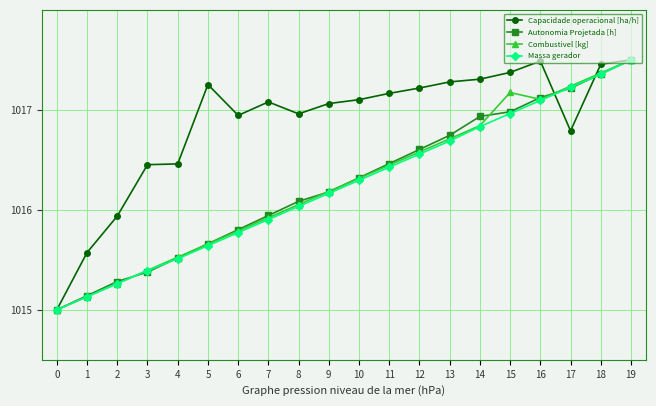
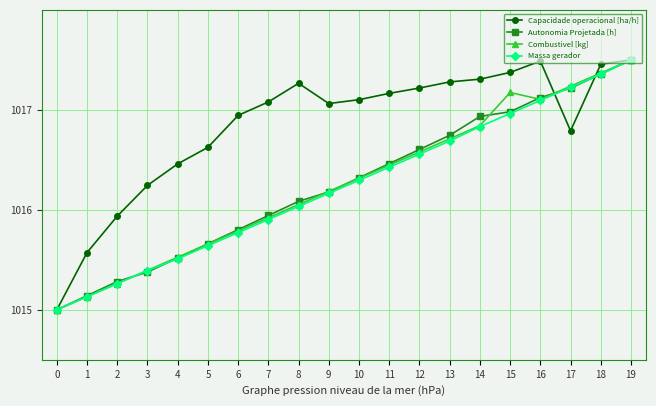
Capacidade operacional [ha/h], 3: 1016.5 -> 1016.2
Capacidade operacional [ha/h], 5: 1017.3 -> 1016.6
Capacidade operacional [ha/h], 8: 1017.0 -> 1017.3
